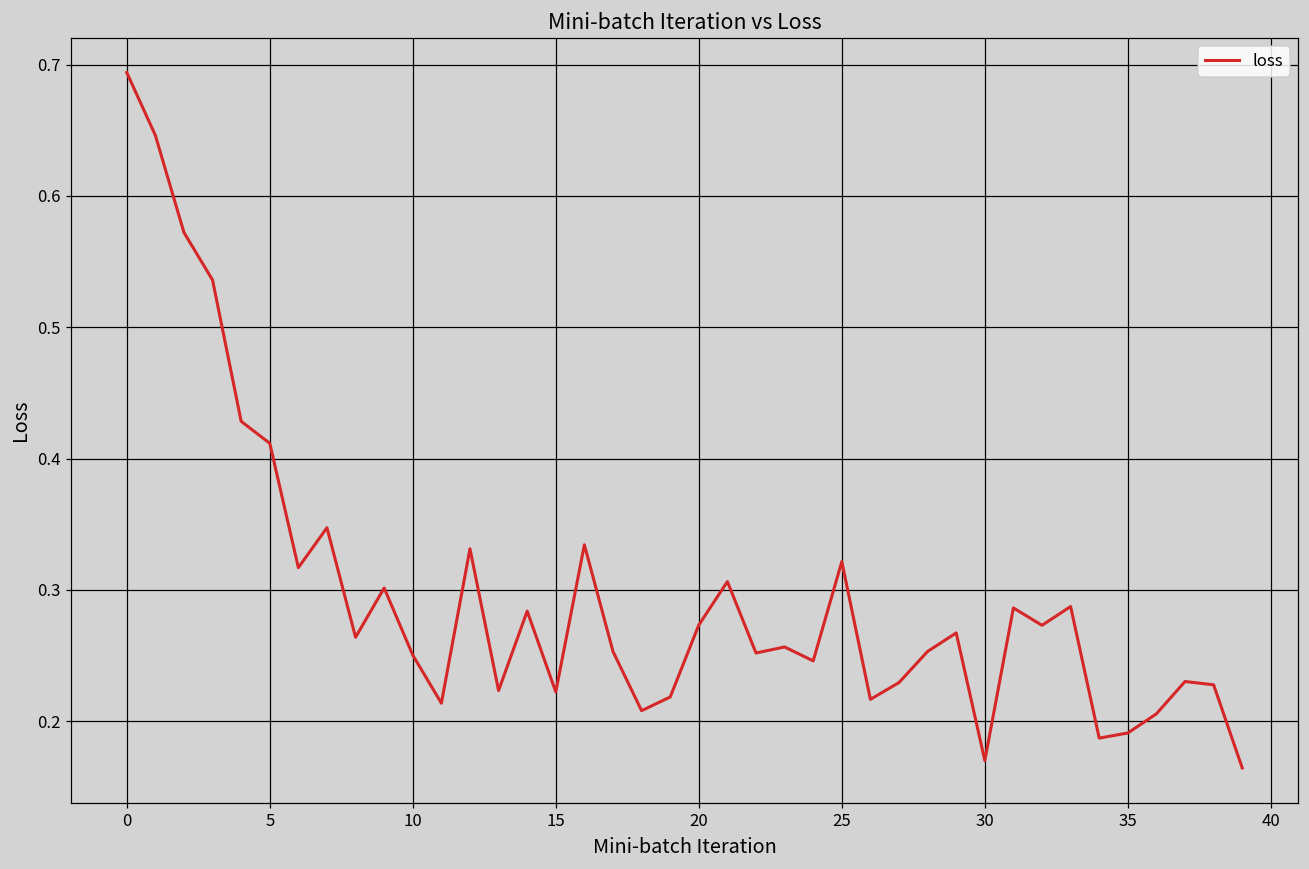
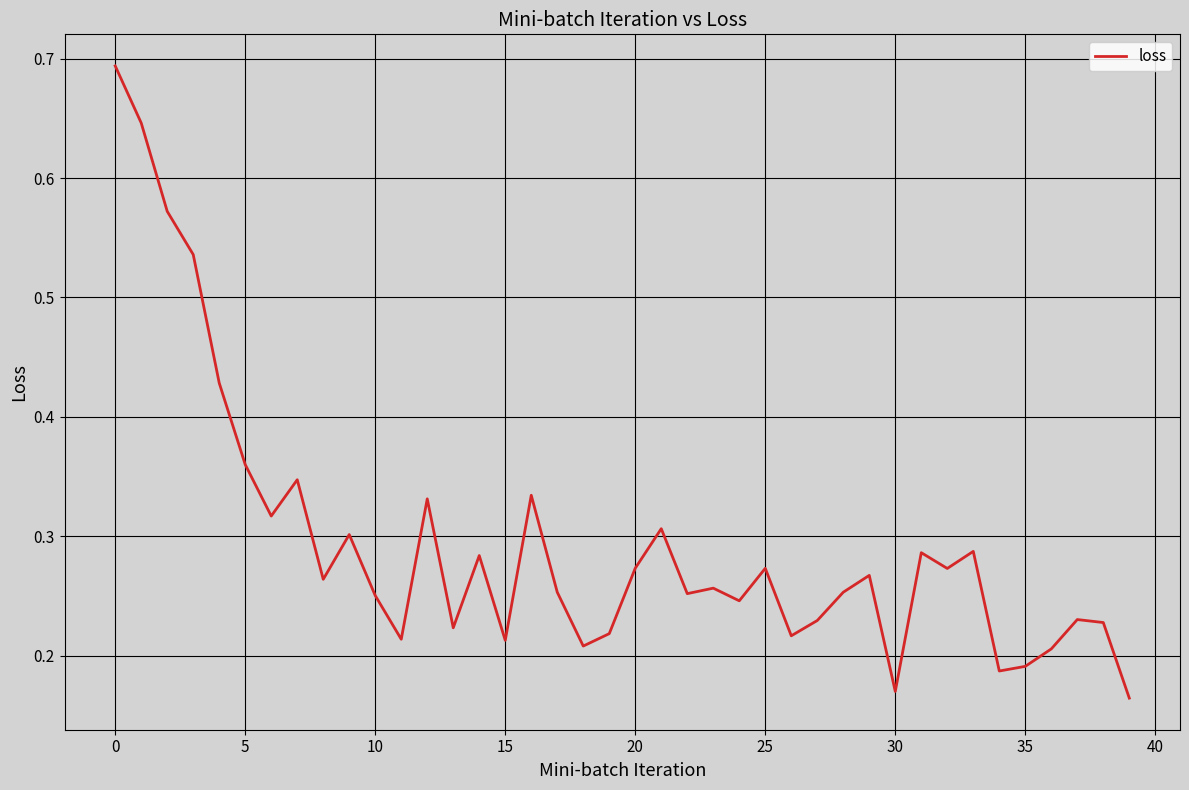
5: 0.412 -> 0.360
15: 0.222 -> 0.213
25: 0.322 -> 0.273
